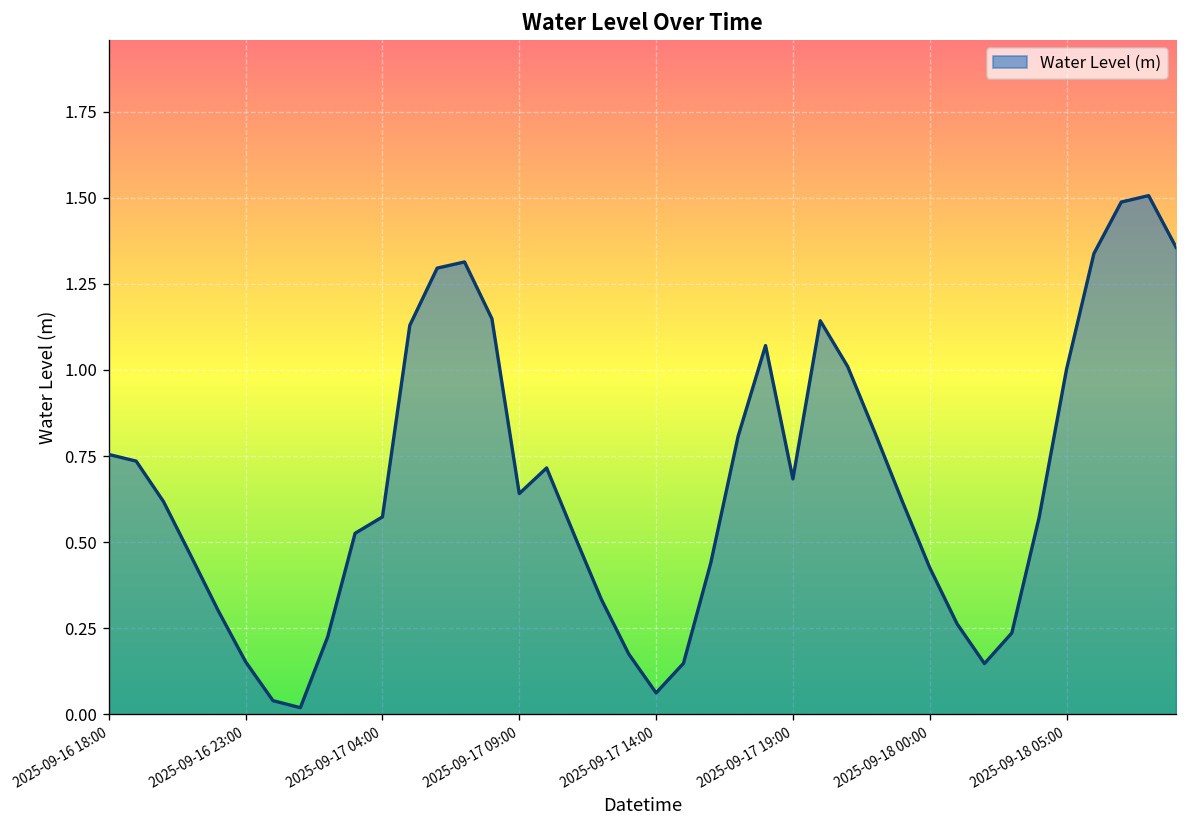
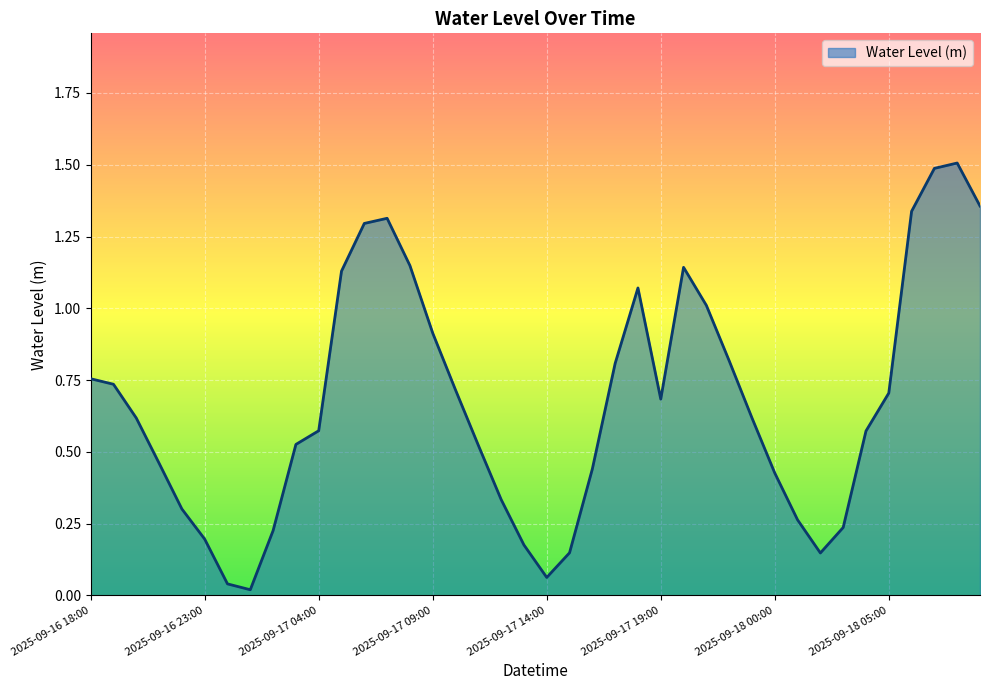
2025-09-16 23:00: 0.15 -> 0.20
2025-09-17 09:00: 0.64 -> 0.91
2025-09-18 05:00: 1.00 -> 0.70
